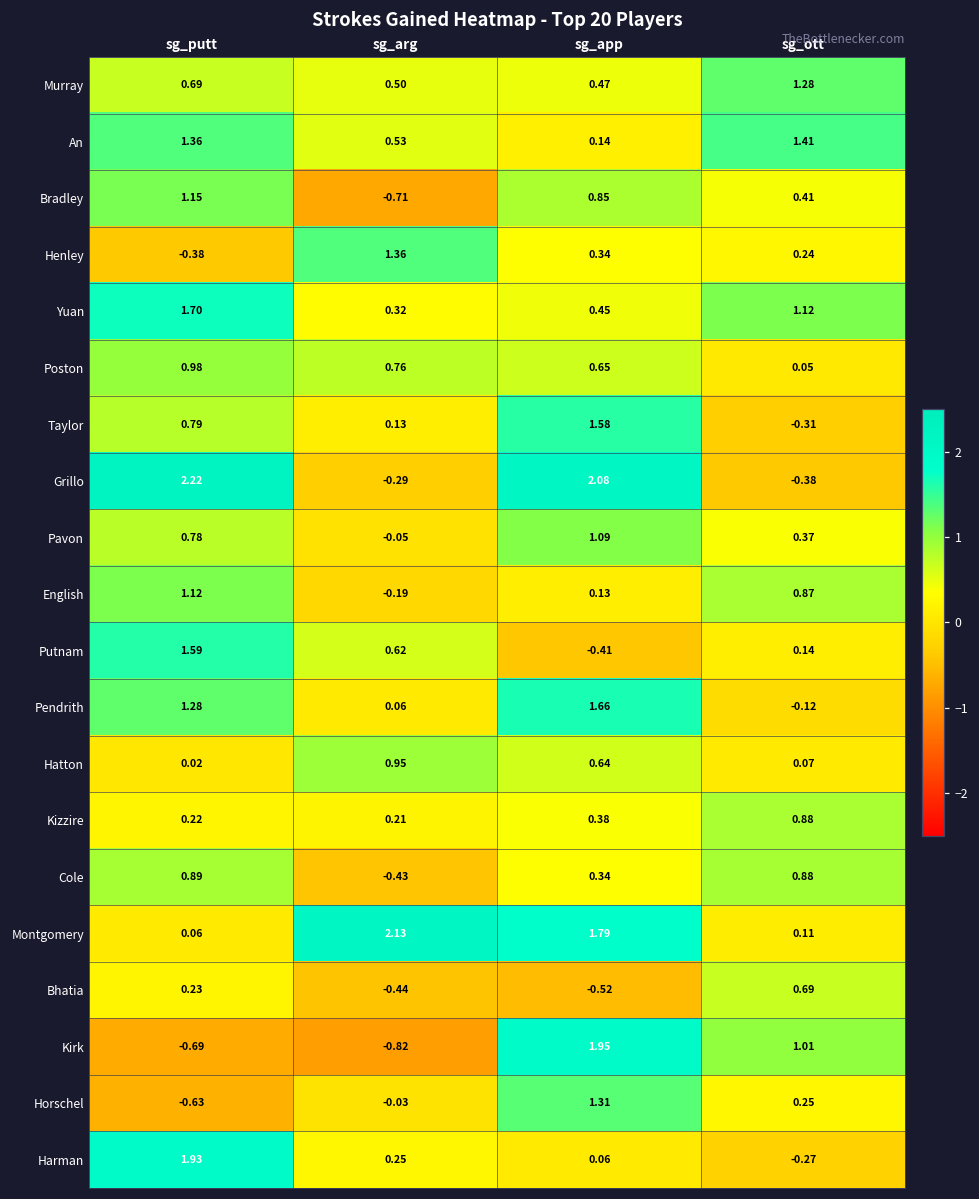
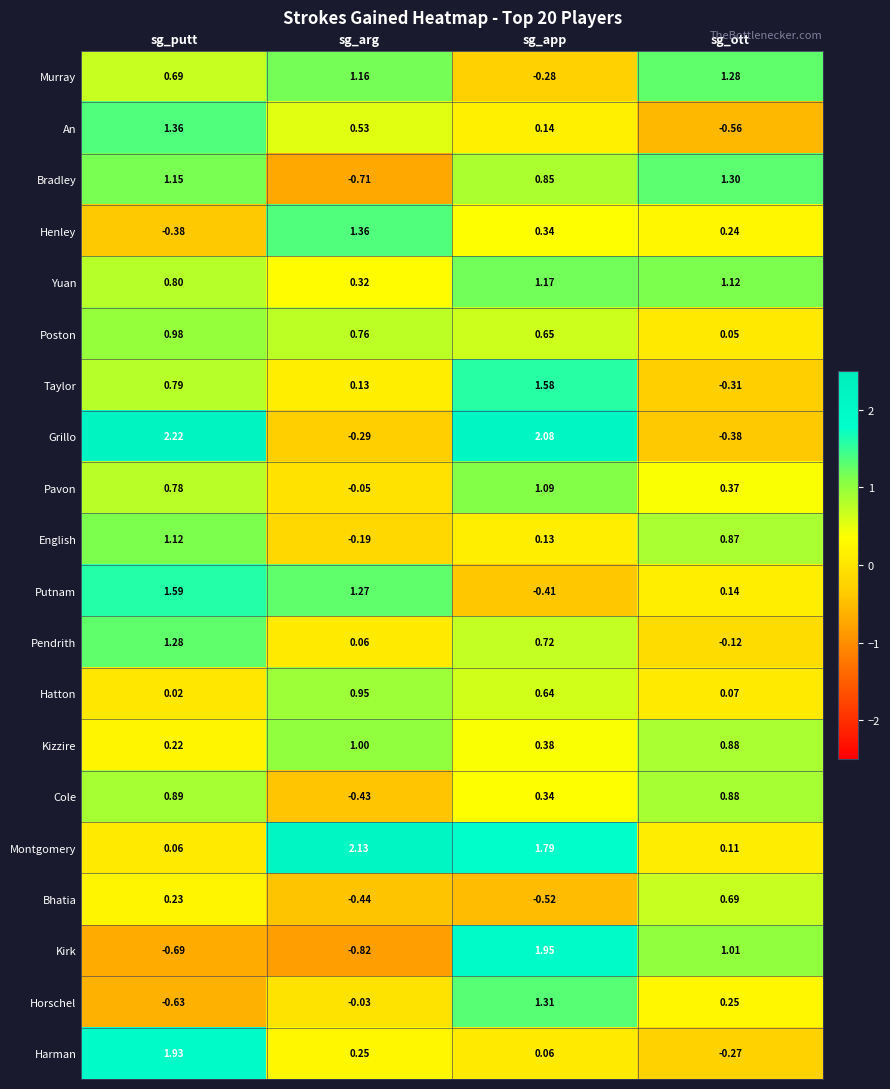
Murray, sg_arg: 0.50 -> 1.16
Murray, sg_app: 0.47 -> -0.28
An, sg_ott: 1.41 -> -0.56
Bradley, sg_ott: 0.41 -> 1.30
Yuan, sg_putt: 1.70 -> 0.80
Yuan, sg_app: 0.45 -> 1.17
Putnam, sg_arg: 0.62 -> 1.27
Pendrith, sg_app: 1.66 -> 0.72
Kizzire, sg_arg: 0.21 -> 1.00
